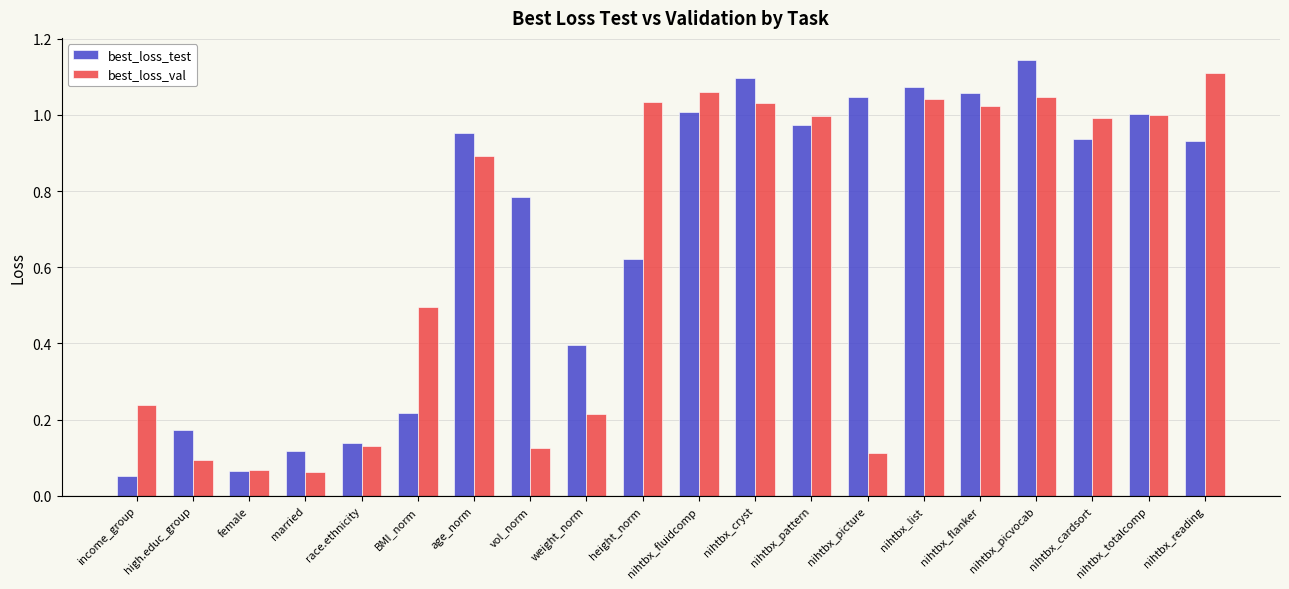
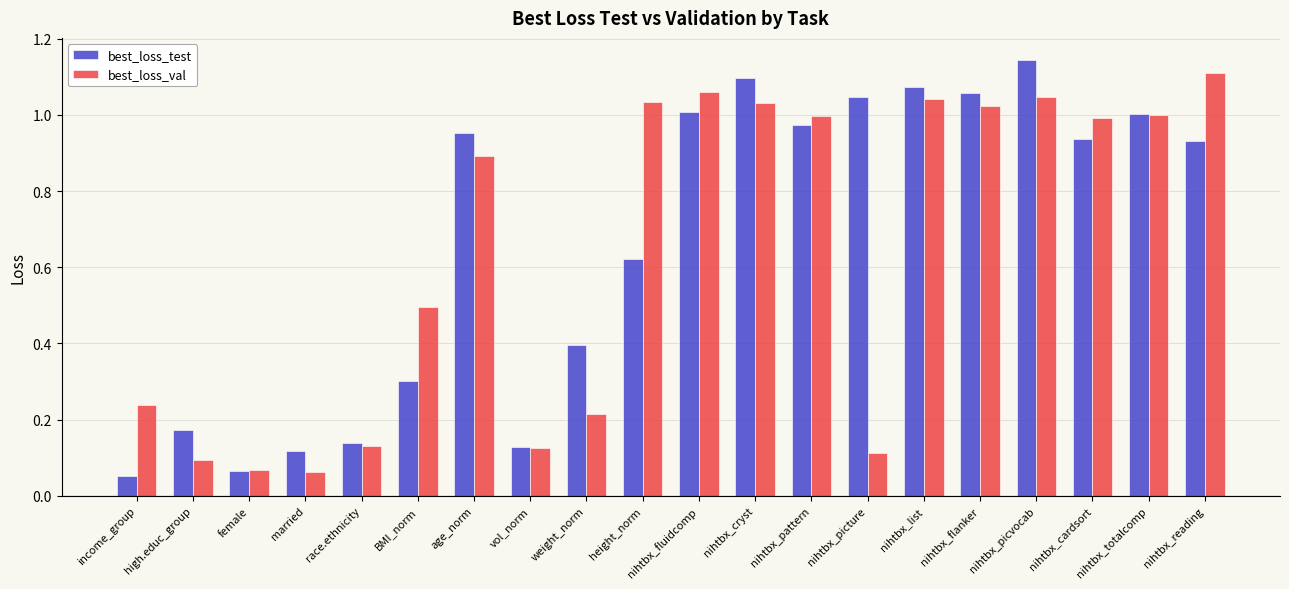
best_loss_test, BMI_norm: 0.22 -> 0.30
best_loss_test, vol_norm: 0.79 -> 0.13
